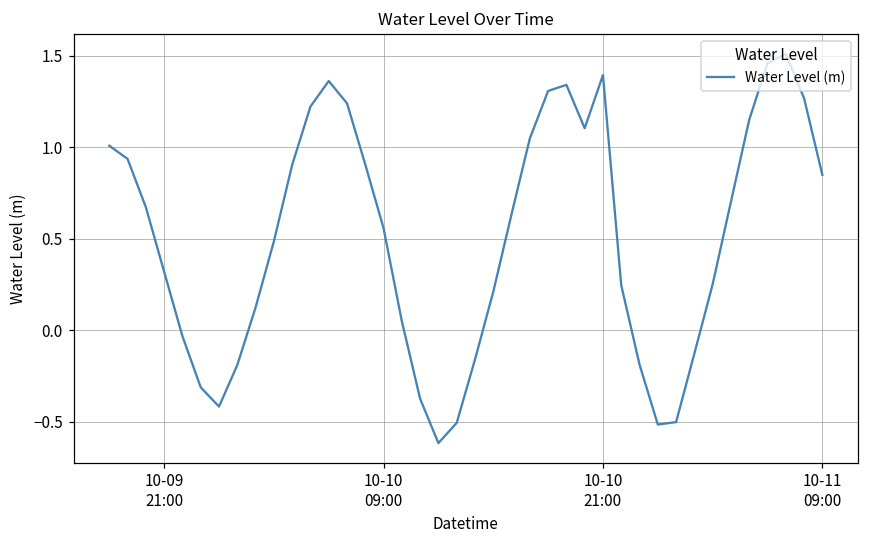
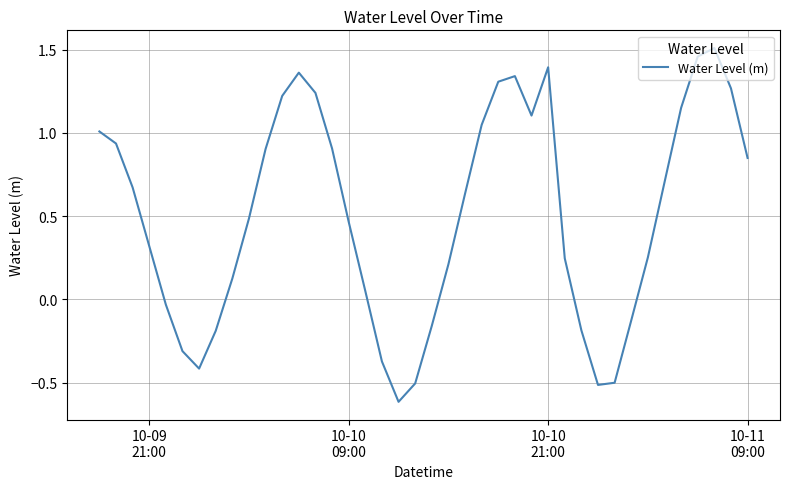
10-10 09:00: 0.56 -> 0.47
